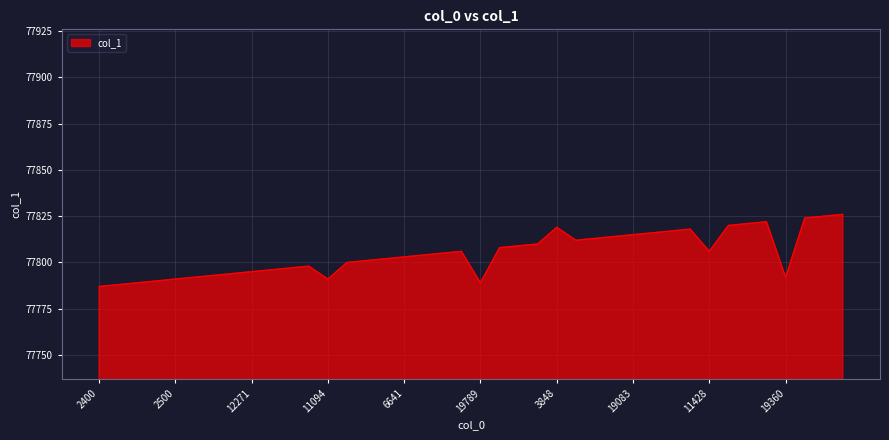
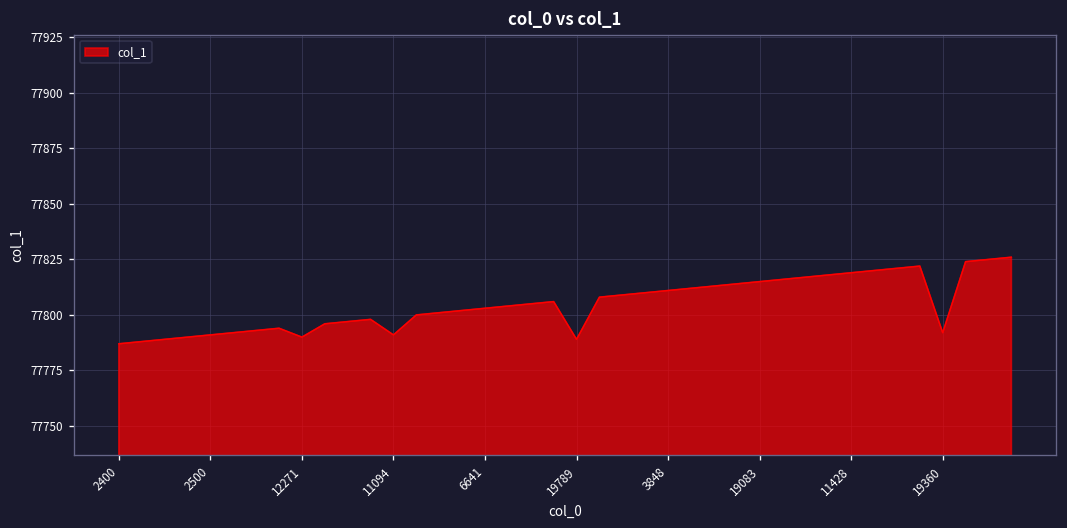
12271: 77795 -> 77790
3848: 77819 -> 77811
11428: 77806 -> 77819
